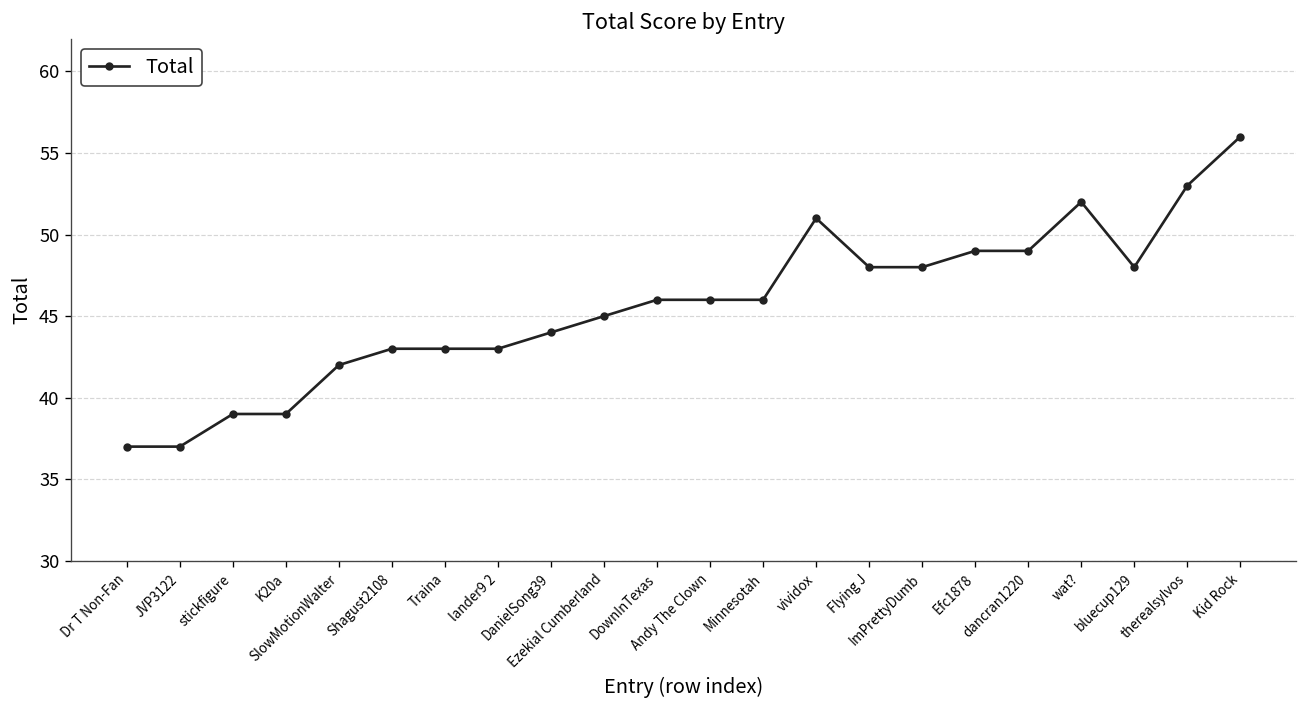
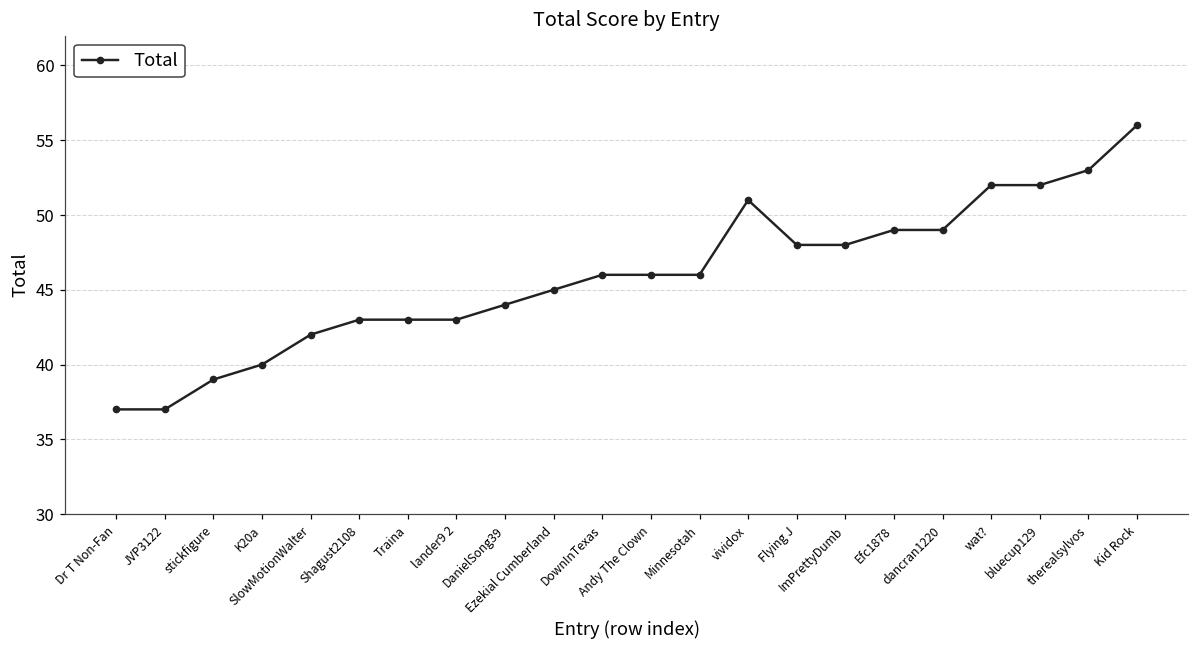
K20a: 39 -> 40
bluecup129: 48 -> 52
